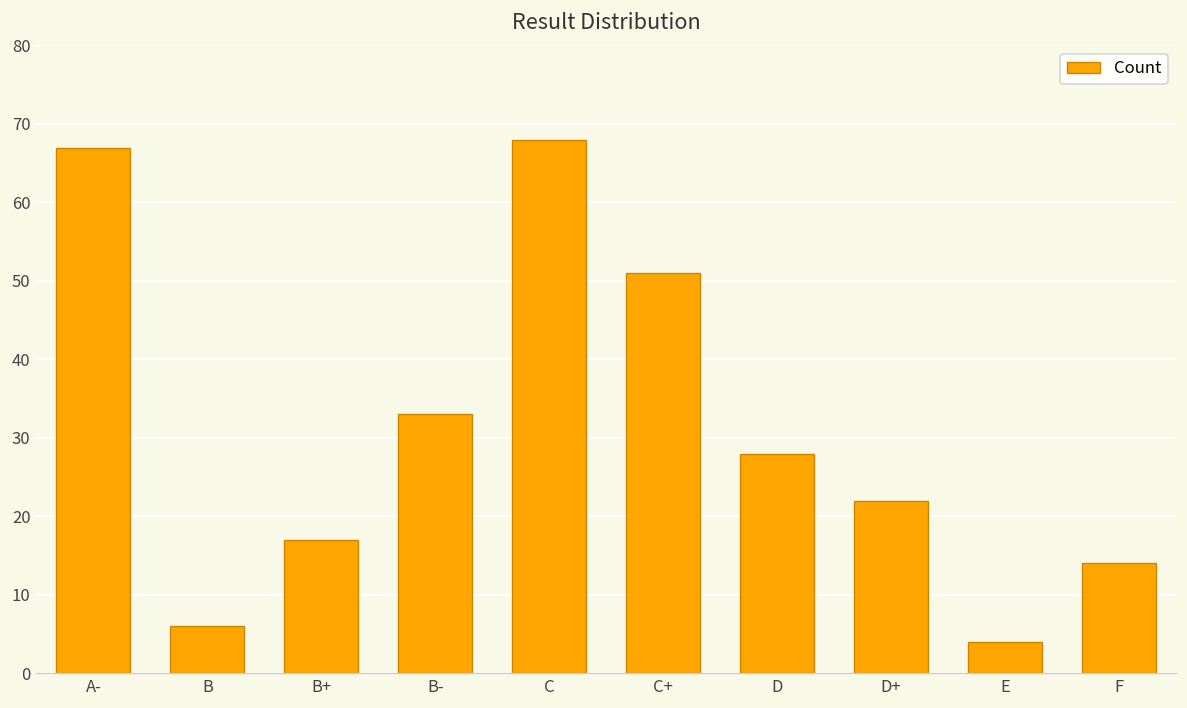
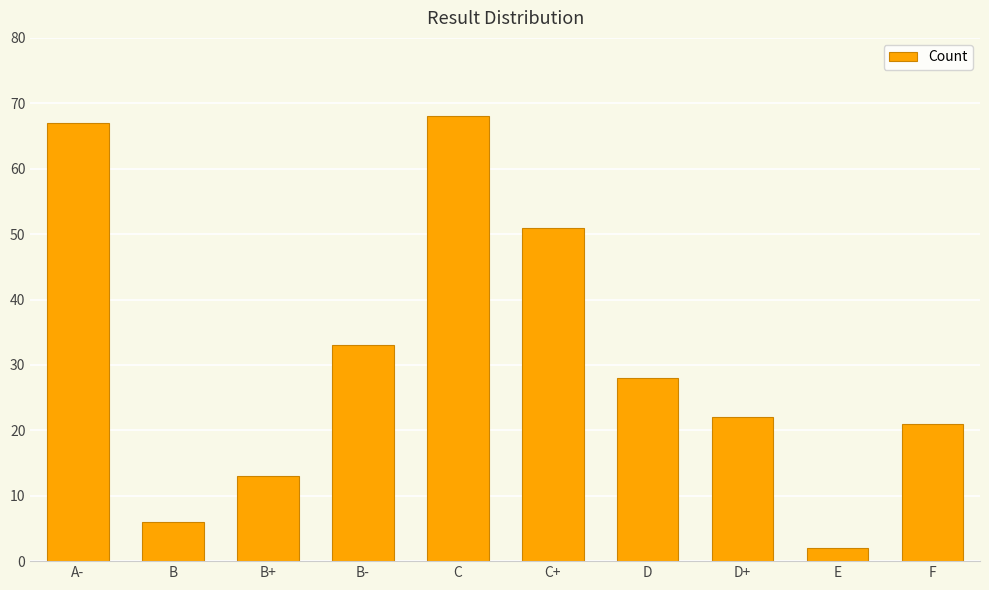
B+: 17 -> 13
E: 4 -> 2
F: 14 -> 21
